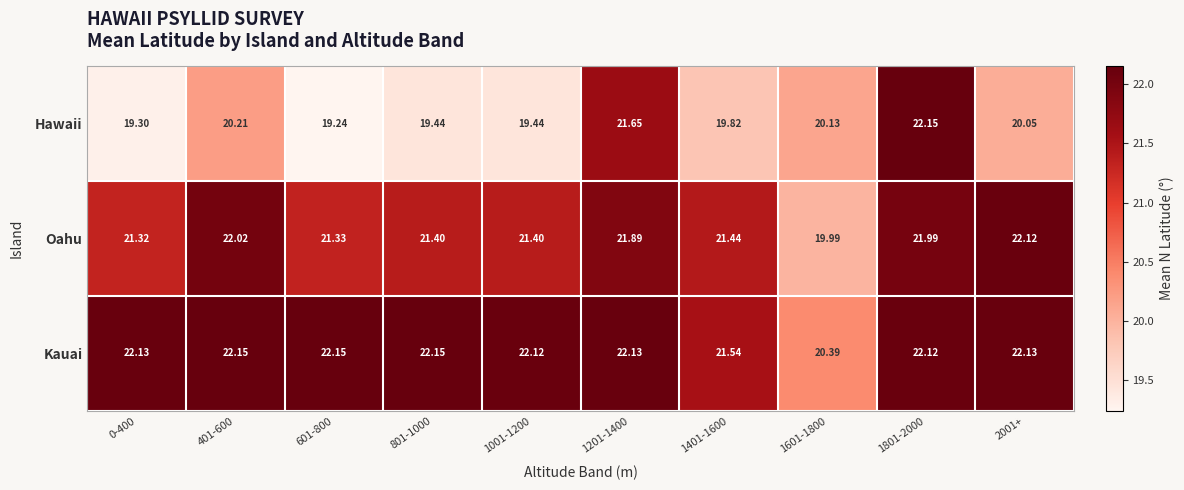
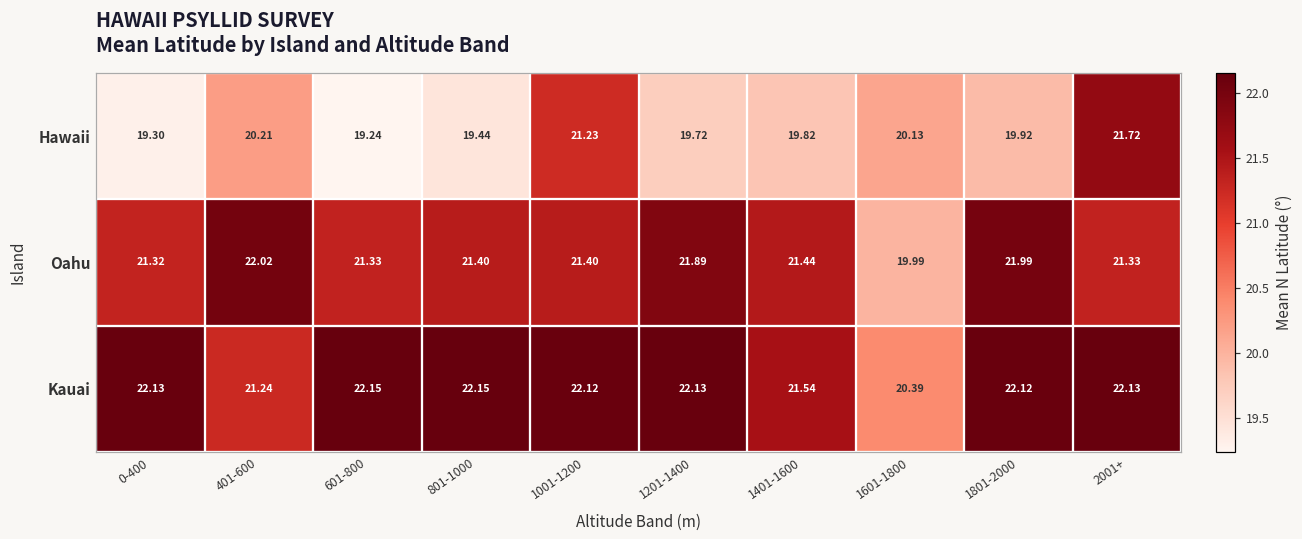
Hawaii, 1001-1200: 19.44 -> 21.23
Hawaii, 1201-1400: 21.65 -> 19.72
Hawaii, 1801-2000: 22.15 -> 19.92
Hawaii, 2001+: 20.05 -> 21.72
Oahu, 2001+: 22.12 -> 21.33
Kauai, 401-600: 22.15 -> 21.24
